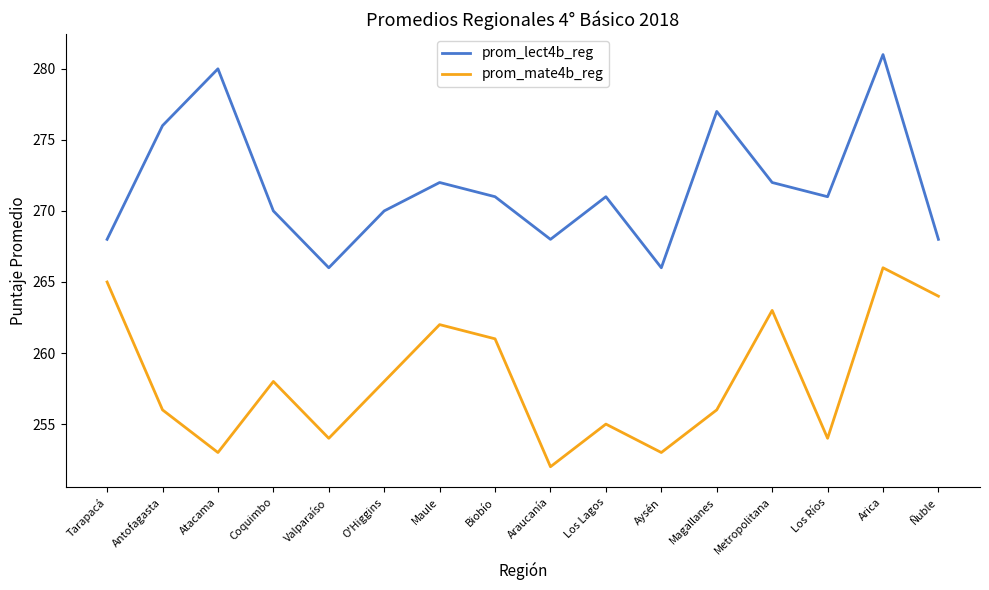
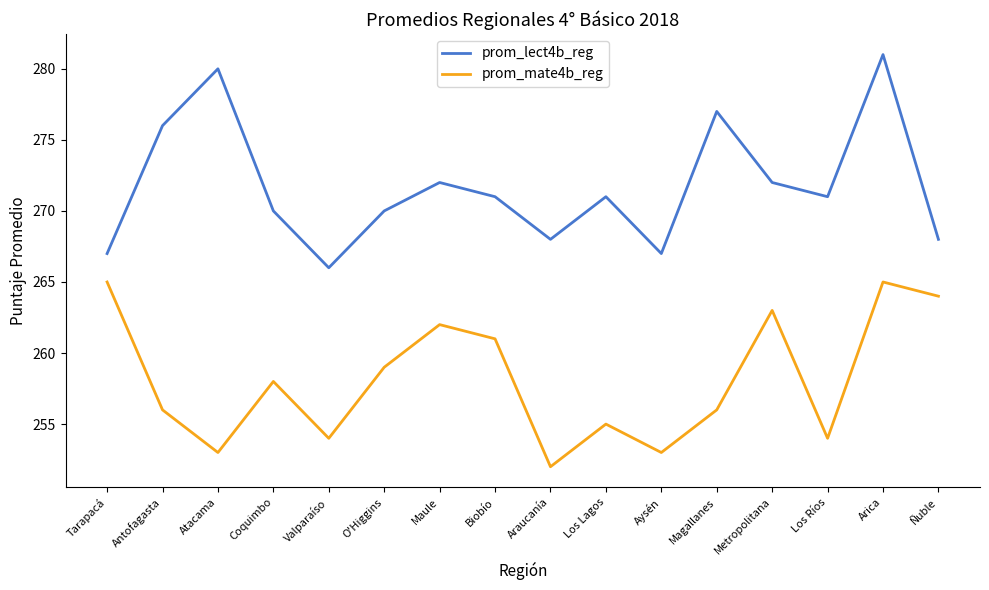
prom_lect4b_reg, Tarapacá: 268 -> 267
prom_mate4b_reg, O'Higgins: 258 -> 259
prom_lect4b_reg, Aysén: 266 -> 267
prom_mate4b_reg, Arica: 266 -> 265
